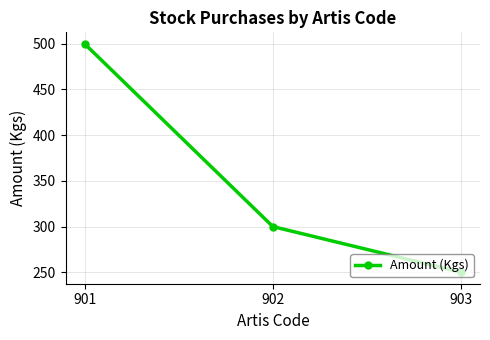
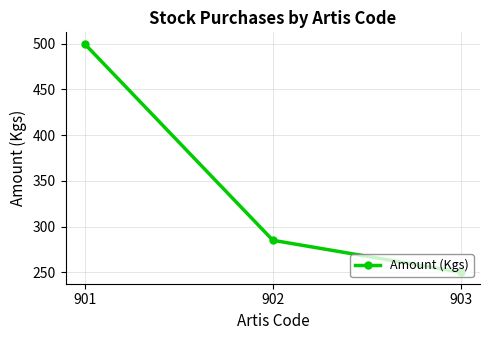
902: 300 -> 290
